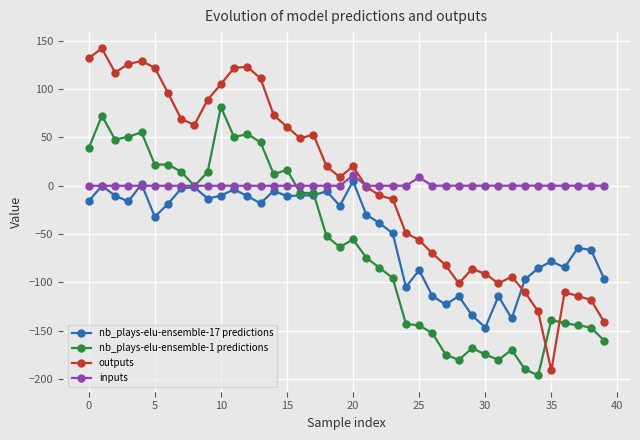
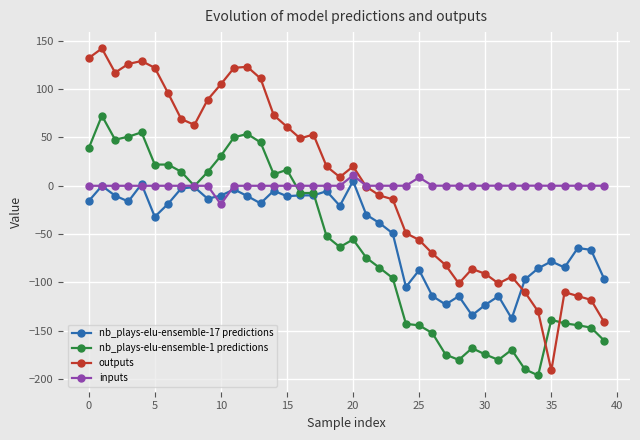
nb_plays-elu-ensemble-1 predictions, 10: 80 -> 30
inputs, 10: 0 -> -20
nb_plays-elu-ensemble-17 predictions, 30: -150 -> -120
